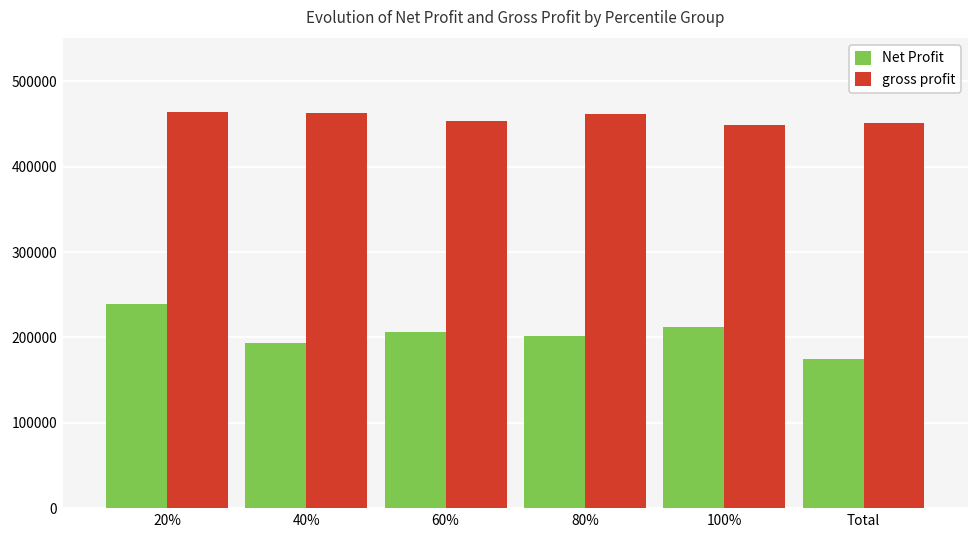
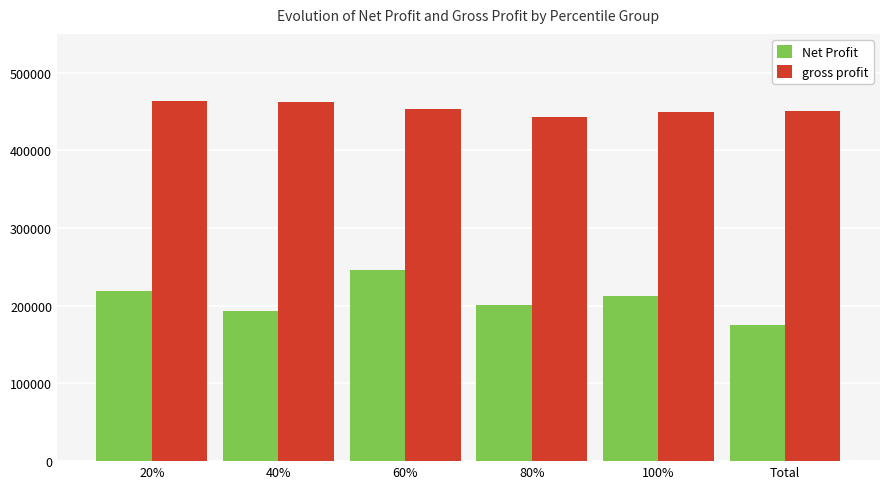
Net Profit, 20%: 240000 -> 220000
Net Profit, 60%: 210000 -> 250000
gross profit, 80%: 460000 -> 440000
